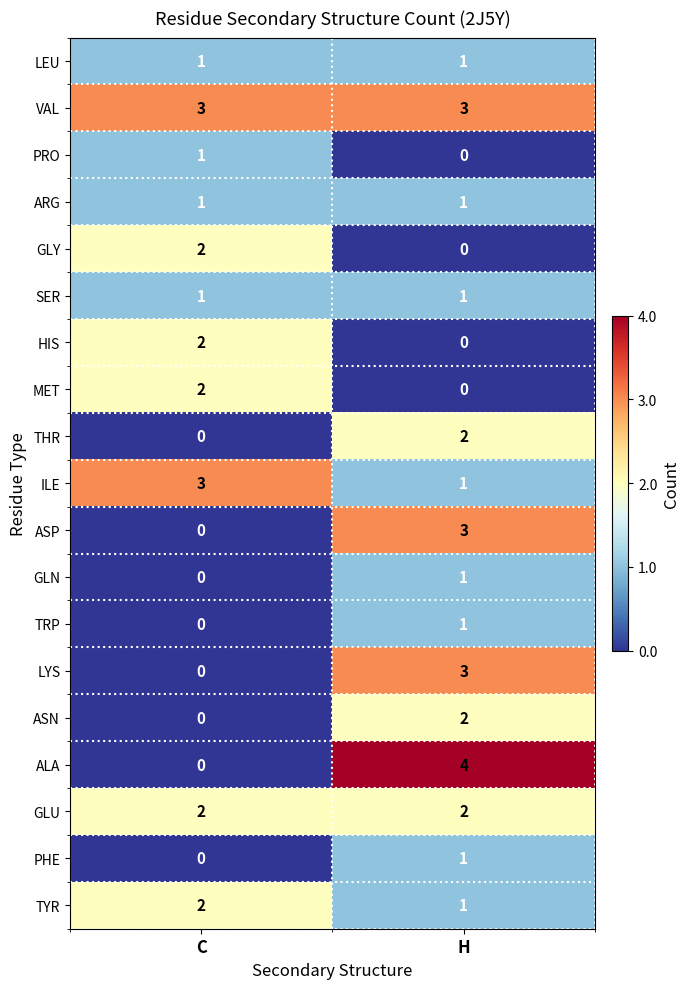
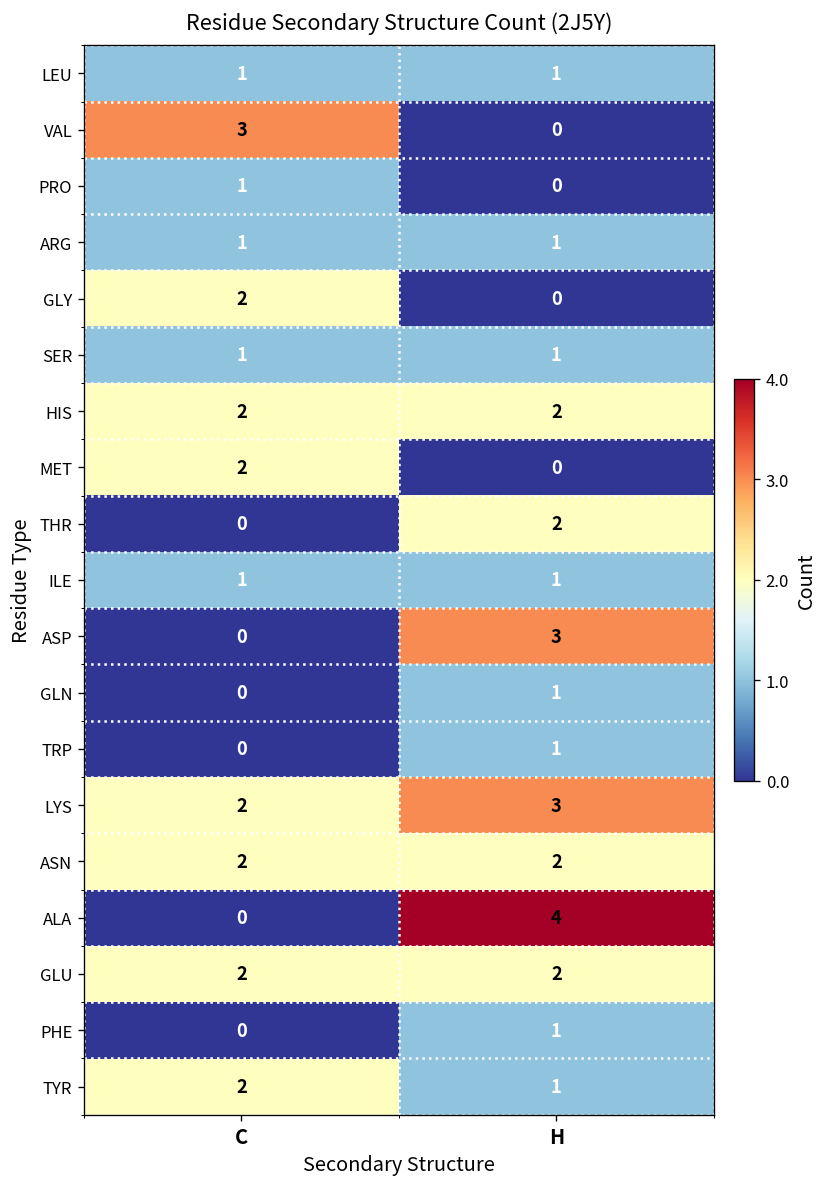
VAL, H: 3 -> 0
HIS, H: 0 -> 2
ILE, C: 3 -> 1
LYS, C: 0 -> 2
ASN, C: 0 -> 2
